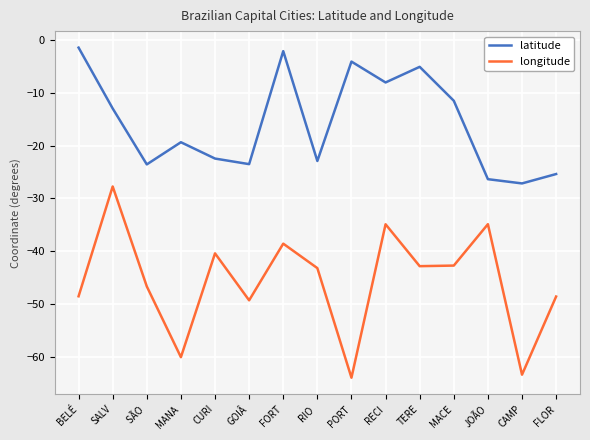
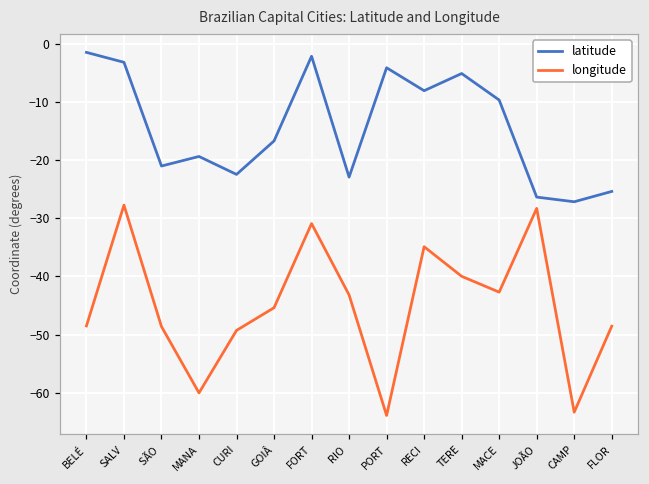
latitude, SALV: -13 -> -3
latitude, SÃO: -24 -> -21
longitude, SÃO: -47 -> -49
longitude, CURI: -40 -> -49
latitude, GOIÂ: -24 -> -17
longitude, GOIÂ: -49 -> -45
longitude, FORT: -39 -> -31
longitude, TERE: -43 -> -40
latitude, MACE: -12 -> -10
longitude, JOÃO: -35 -> -28
